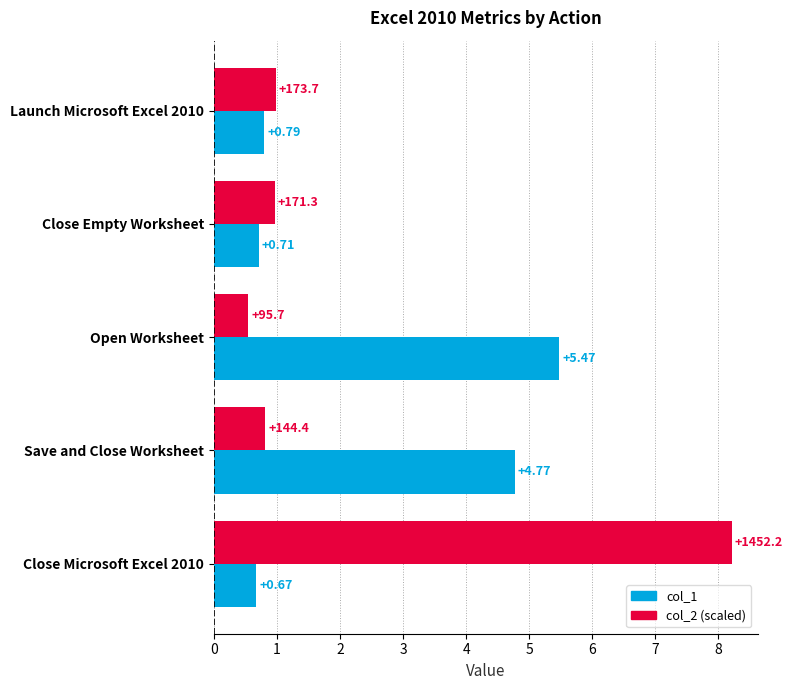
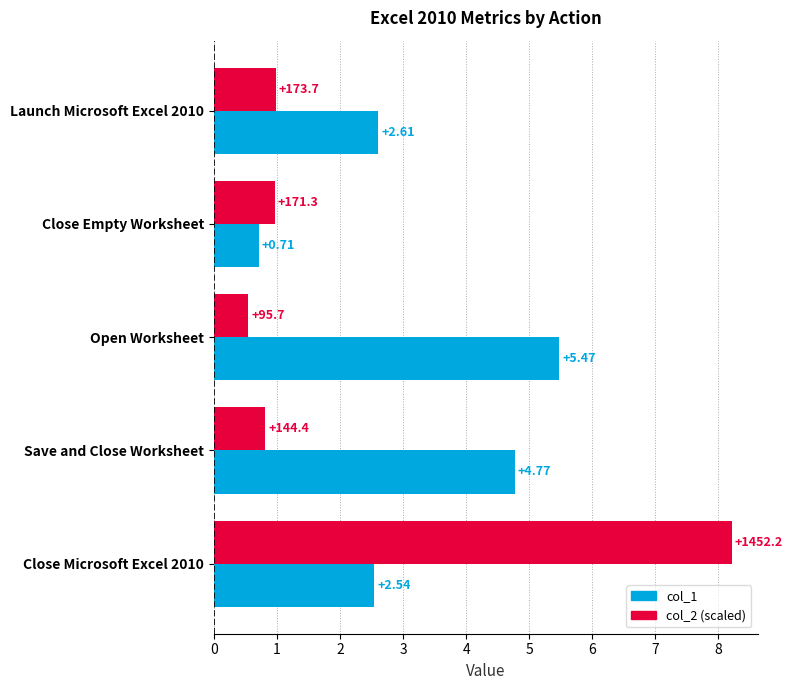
col_1, Launch Microsoft Excel 2010: +0.79 -> +2.61
col_1, Close Microsoft Excel 2010: +0.67 -> +2.54
